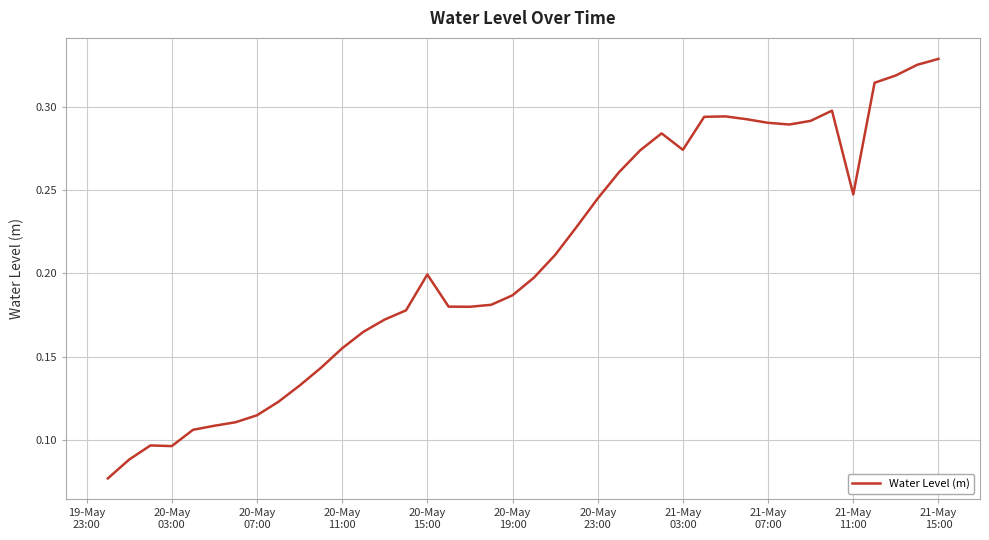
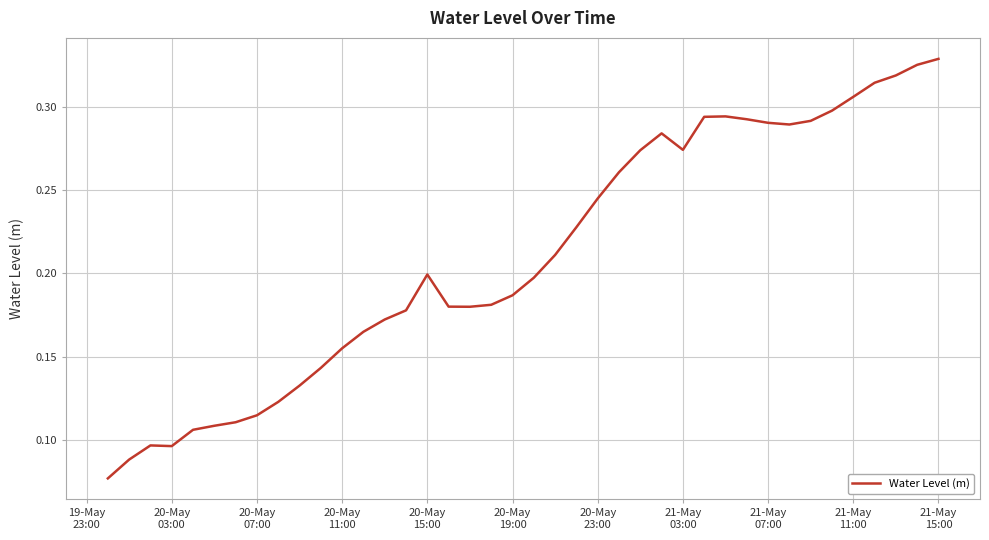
21-May 11:00: 0.247 -> 0.306
